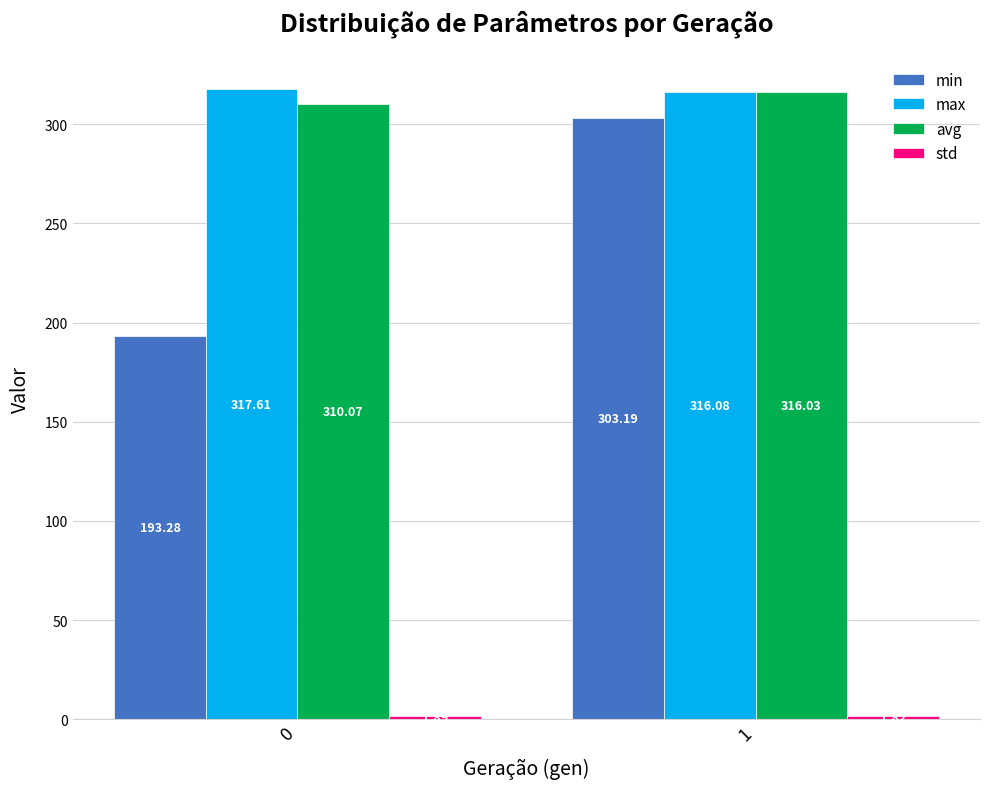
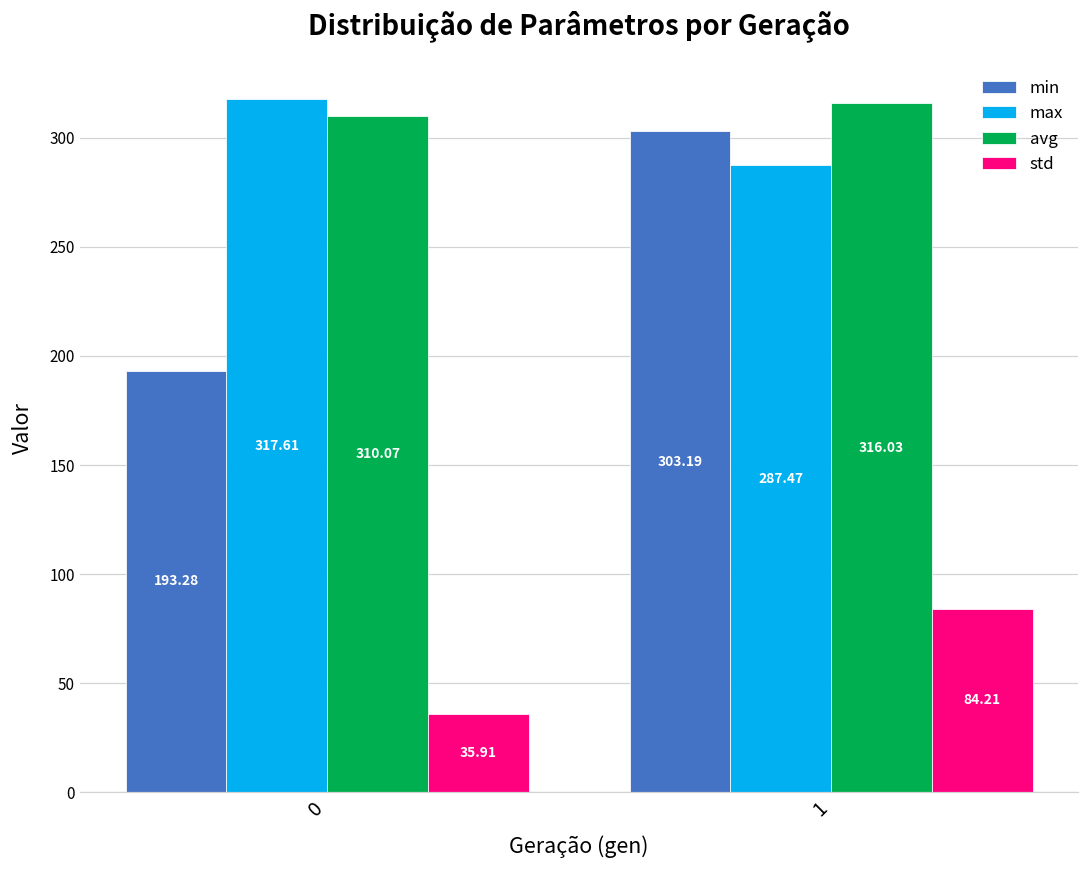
std, 0: 2 -> 36
max, 1: 316.08 -> 287.47
std, 1: 2 -> 84
